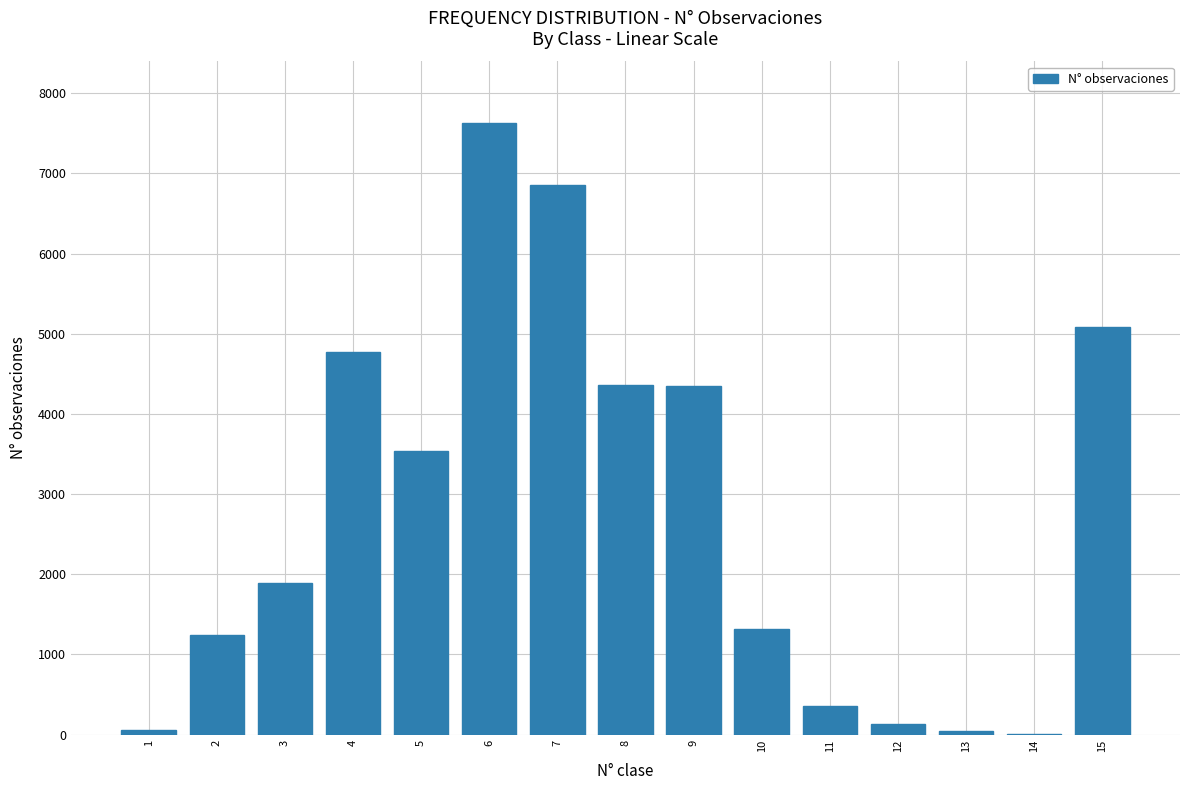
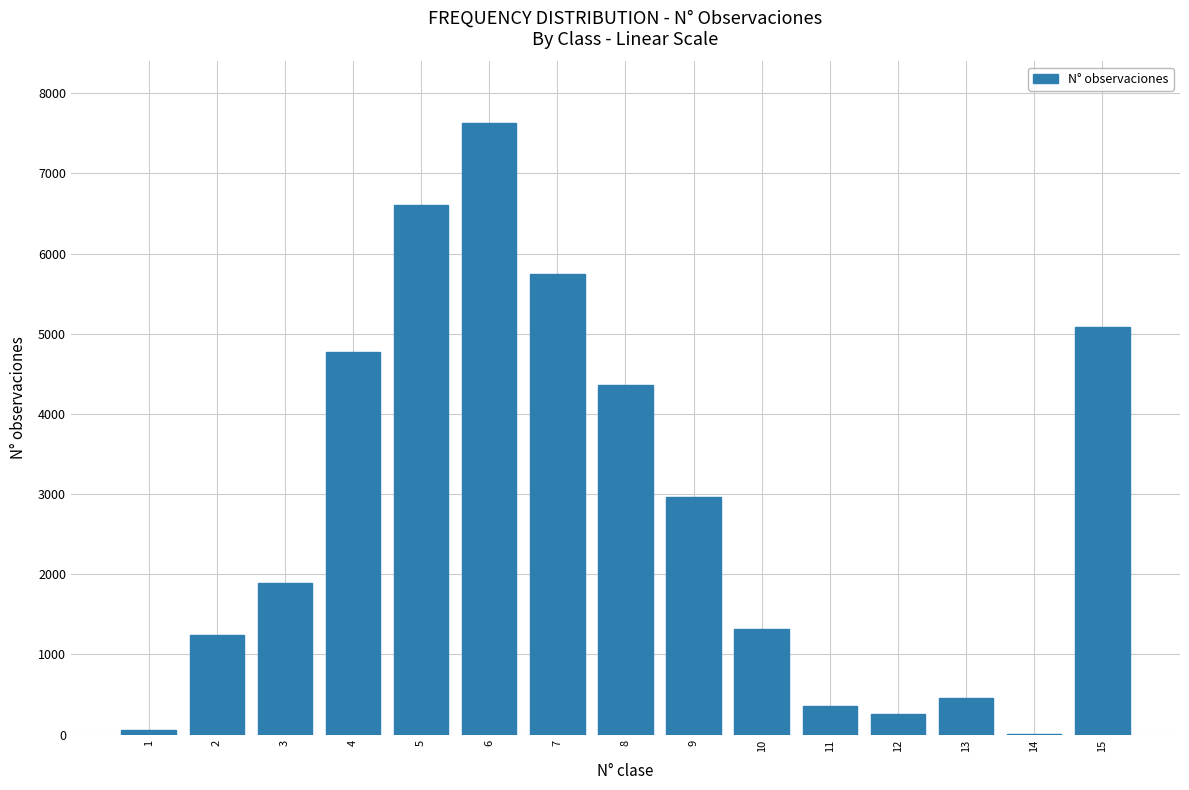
5: 3500 -> 6600
7: 6900 -> 5800
9: 4400 -> 3000
12: 100 -> 300
13: 0 -> 500
